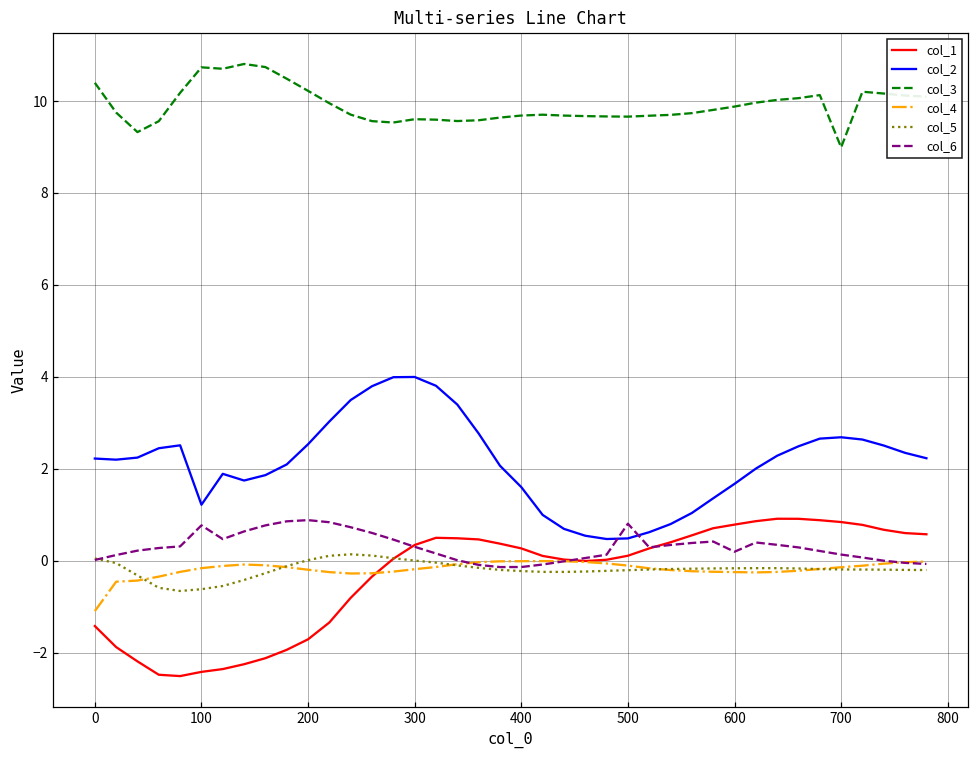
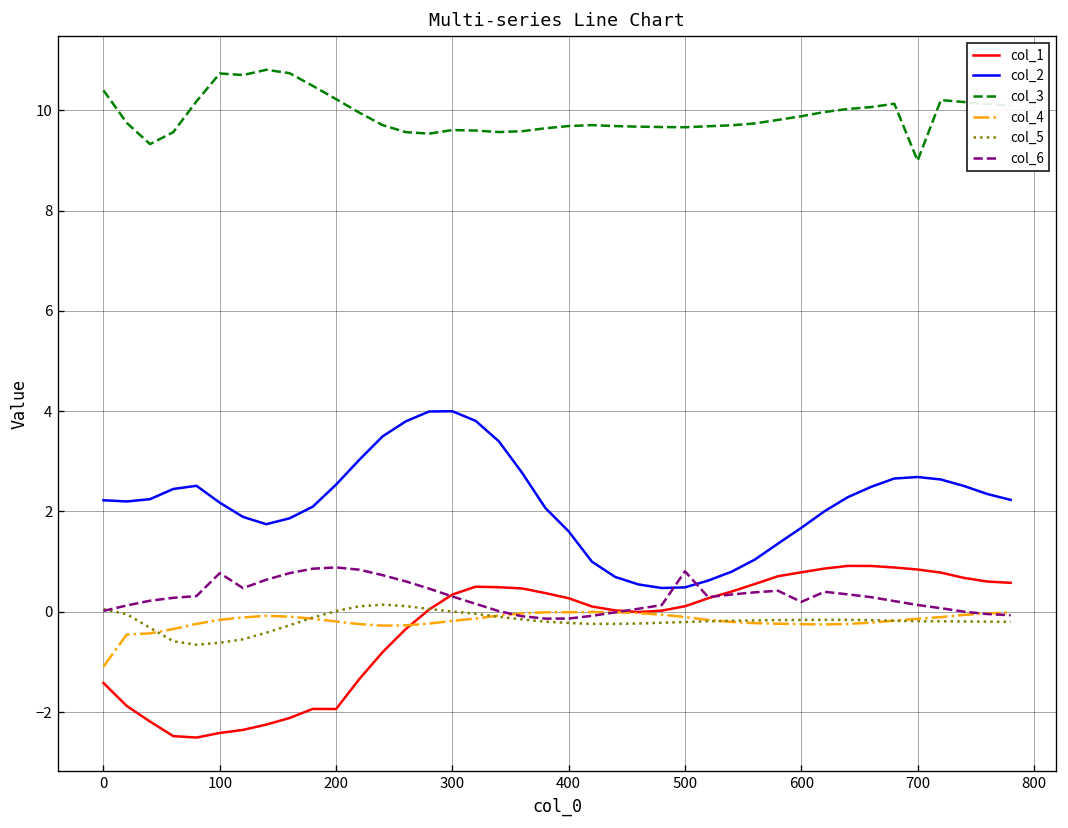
col_2, 100: 1.2 -> 2.2
col_1, 200: -1.7 -> -1.9
